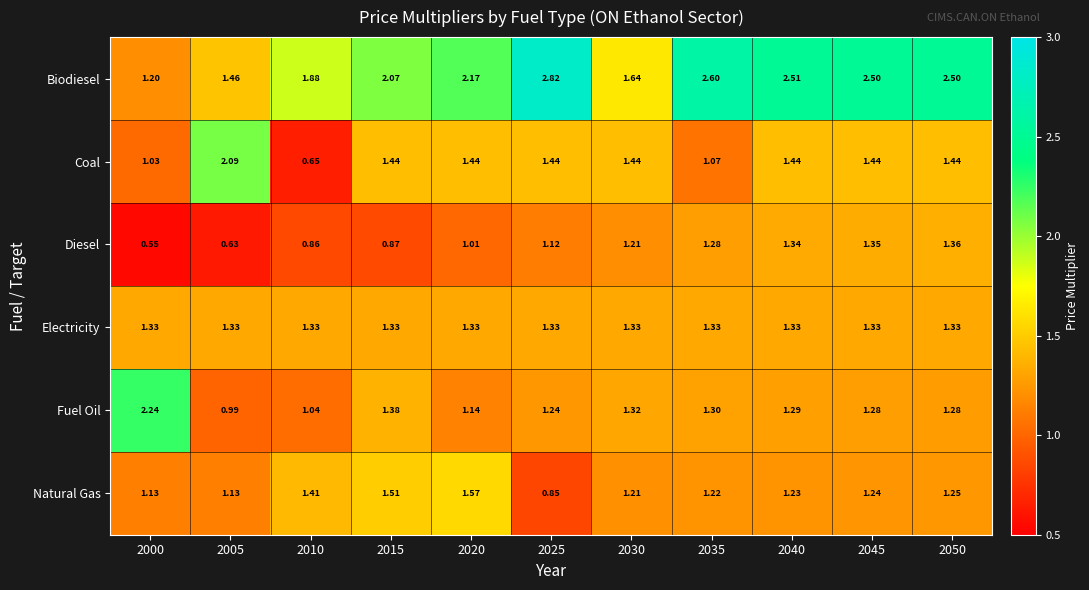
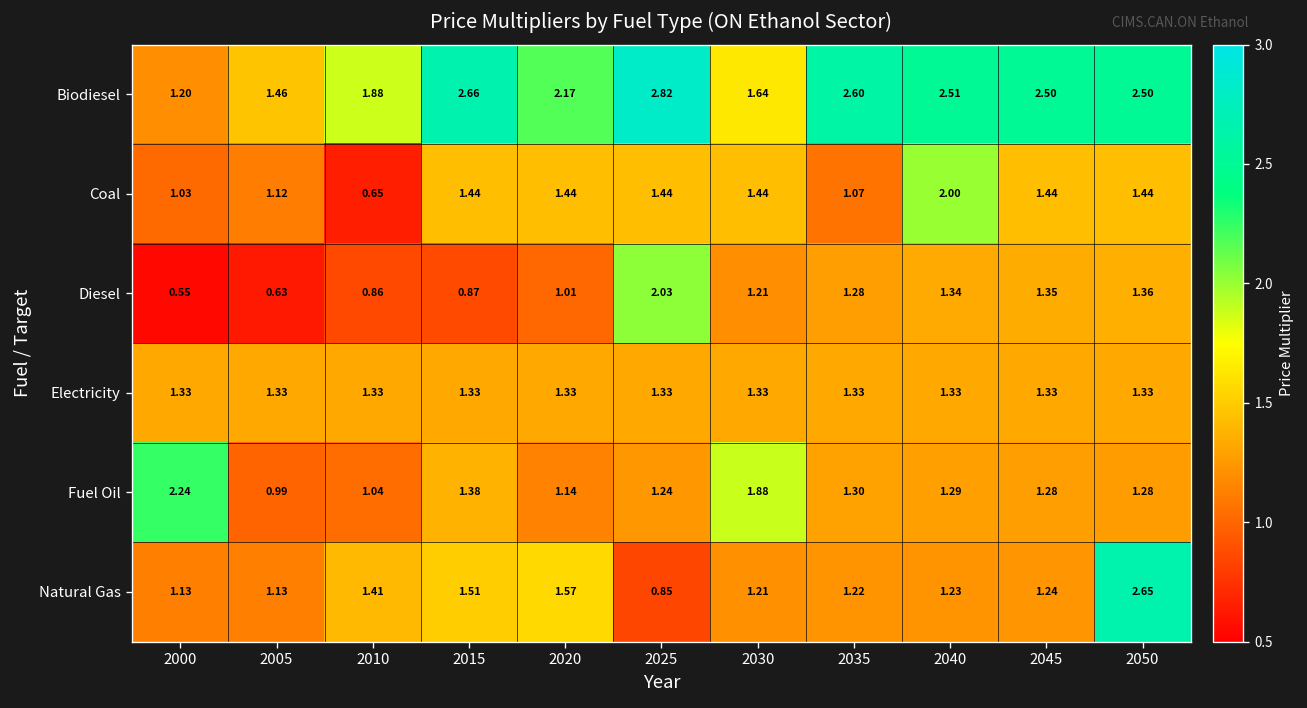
Biodiesel, 2015: 2.07 -> 2.66
Coal, 2005: 2.09 -> 1.12
Coal, 2040: 1.44 -> 2.00
Diesel, 2025: 1.12 -> 2.03
Fuel Oil, 2030: 1.32 -> 1.88
Natural Gas, 2050: 1.25 -> 2.65
